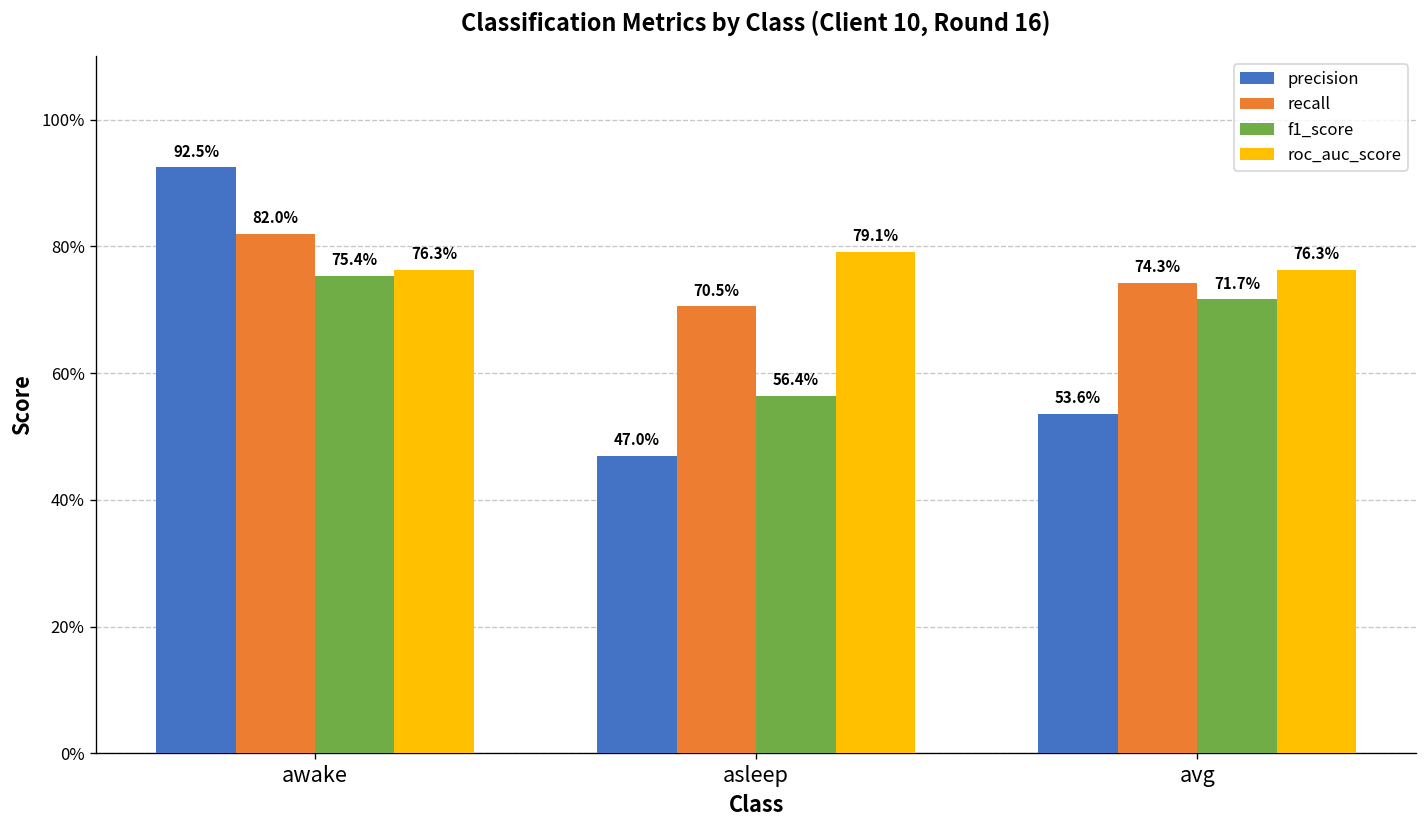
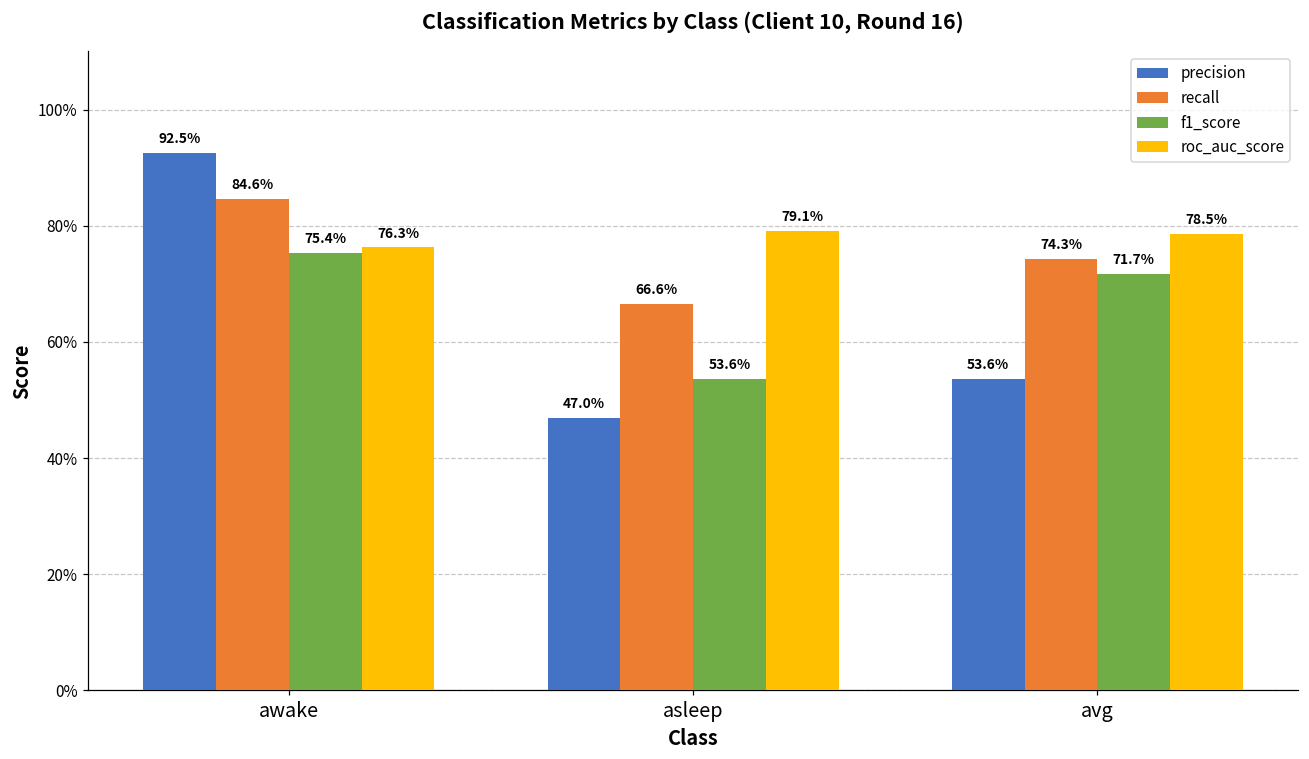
recall, awake: 82.0% -> 84.6%
recall, asleep: 70.5% -> 66.6%
f1_score, asleep: 56.4% -> 53.6%
roc_auc_score, avg: 76.3% -> 78.5%
